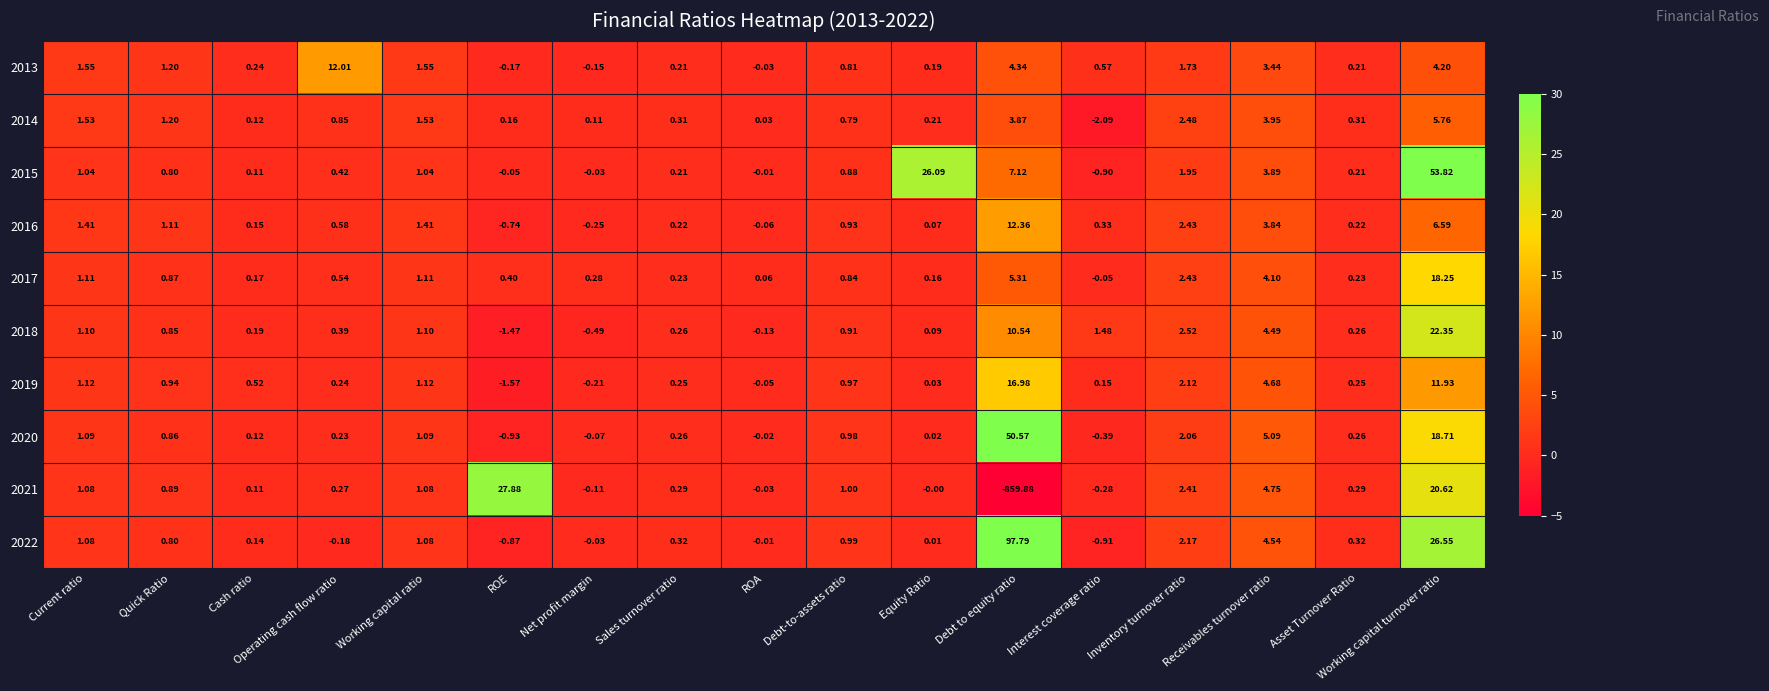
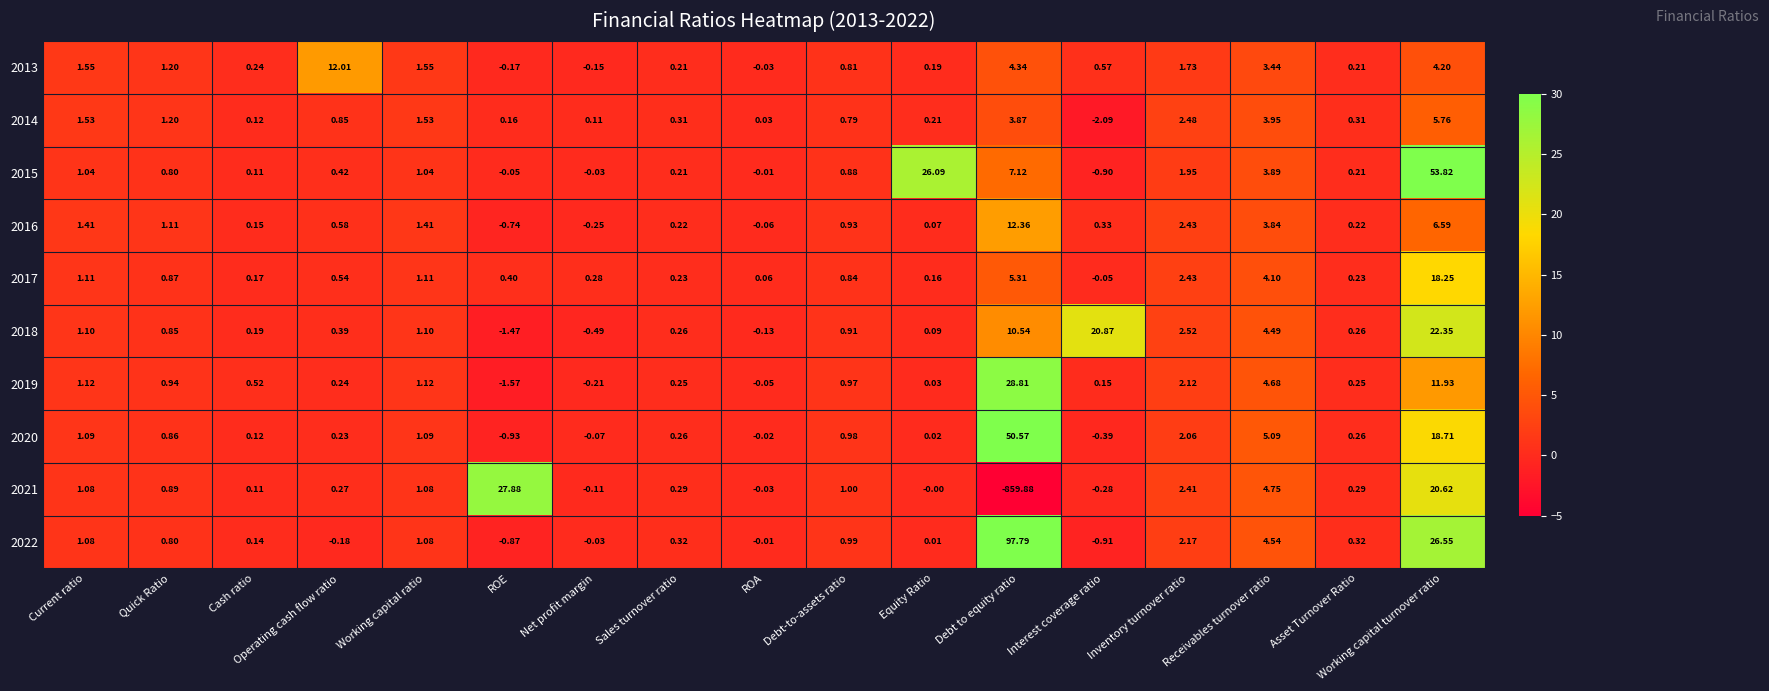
2018, Interest coverage ratio: 1.48 -> 20.87
2019, Debt to equity ratio: 16.98 -> 28.81
